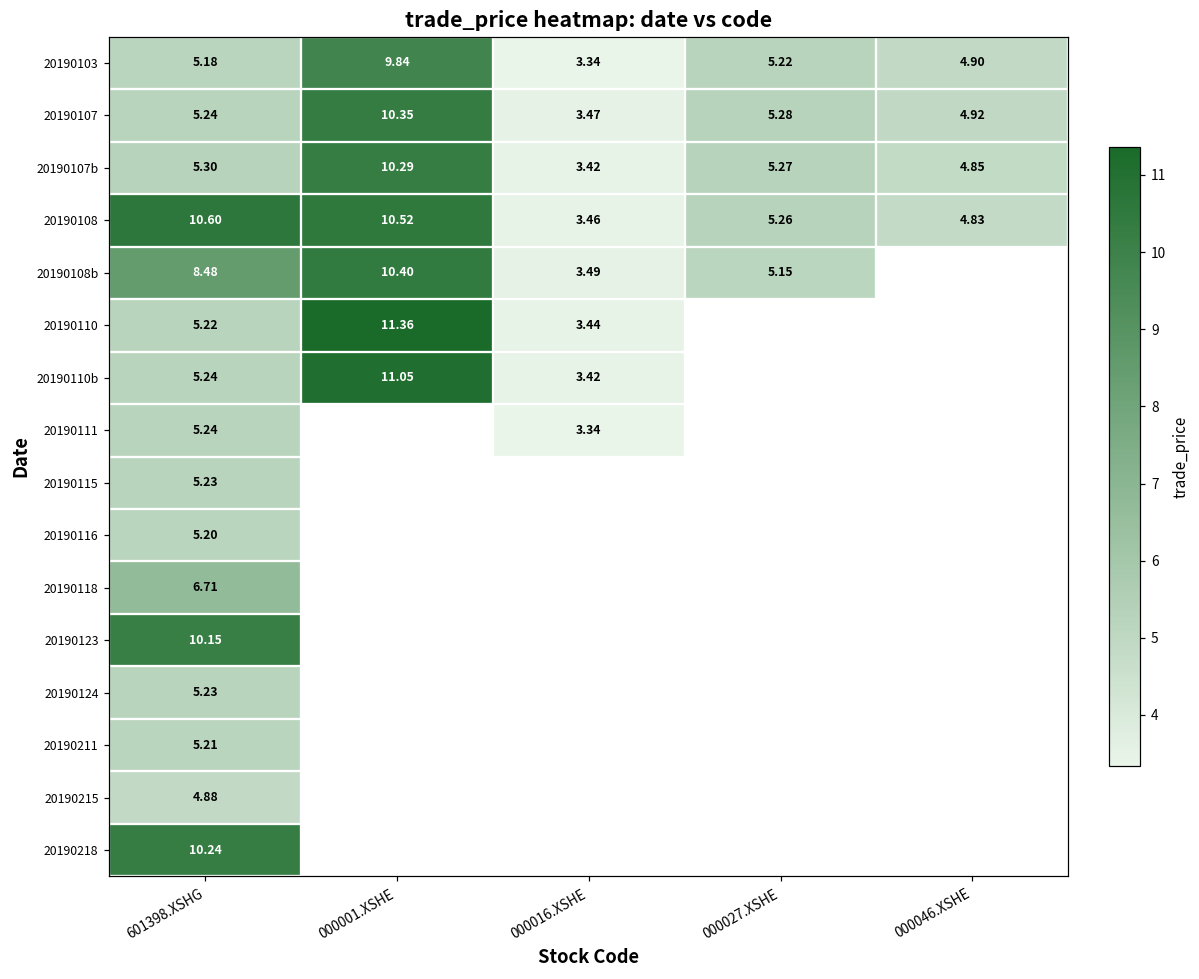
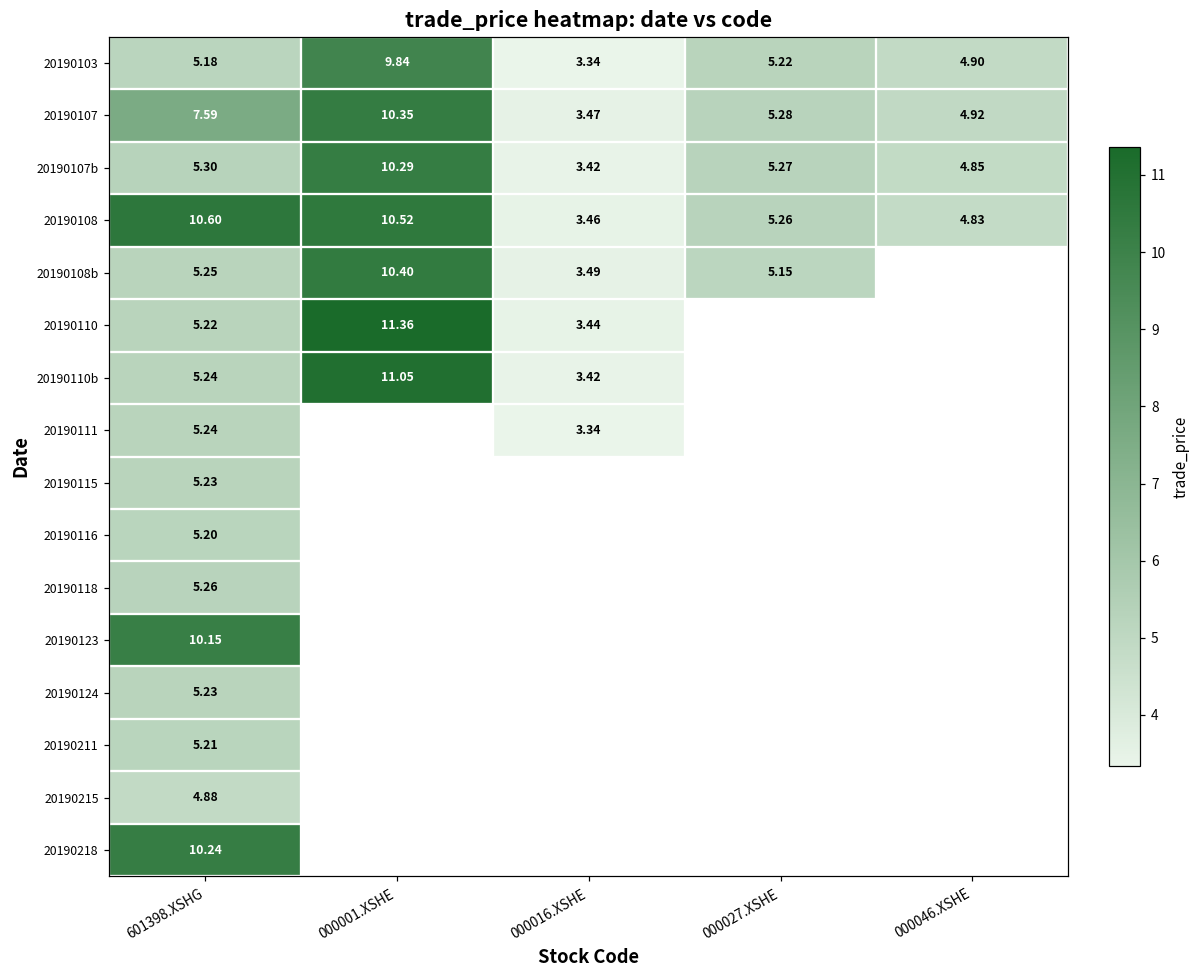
20190107, 601398.XSHG: 5.24 -> 7.59
20190108b, 601398.XSHG: 8.48 -> 5.25
20190118, 601398.XSHG: 6.71 -> 5.26
